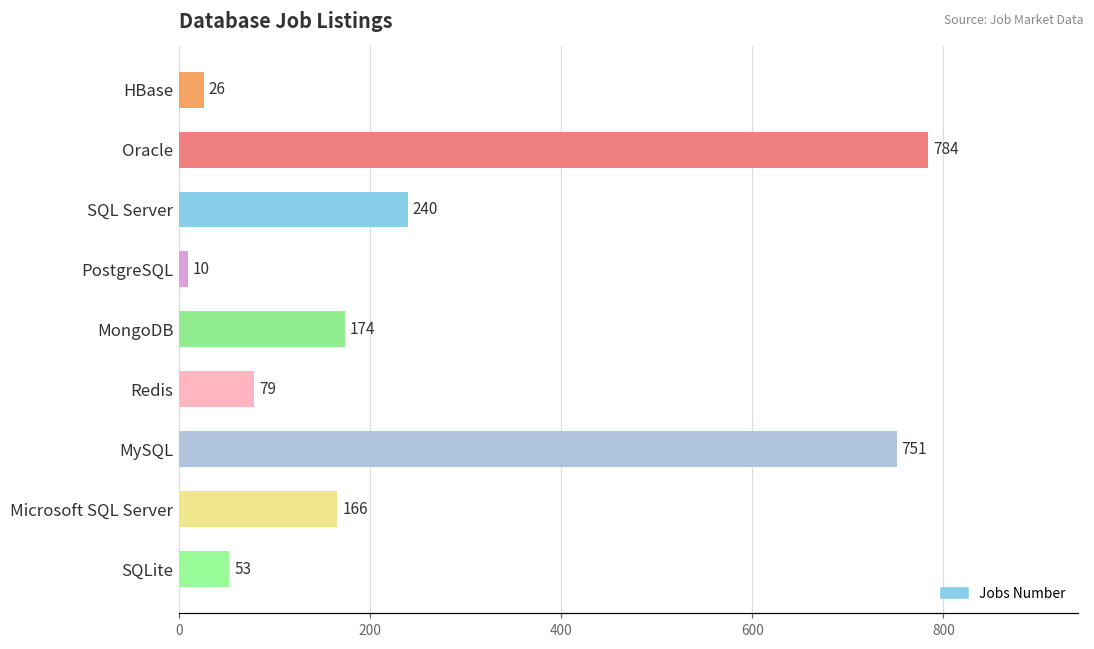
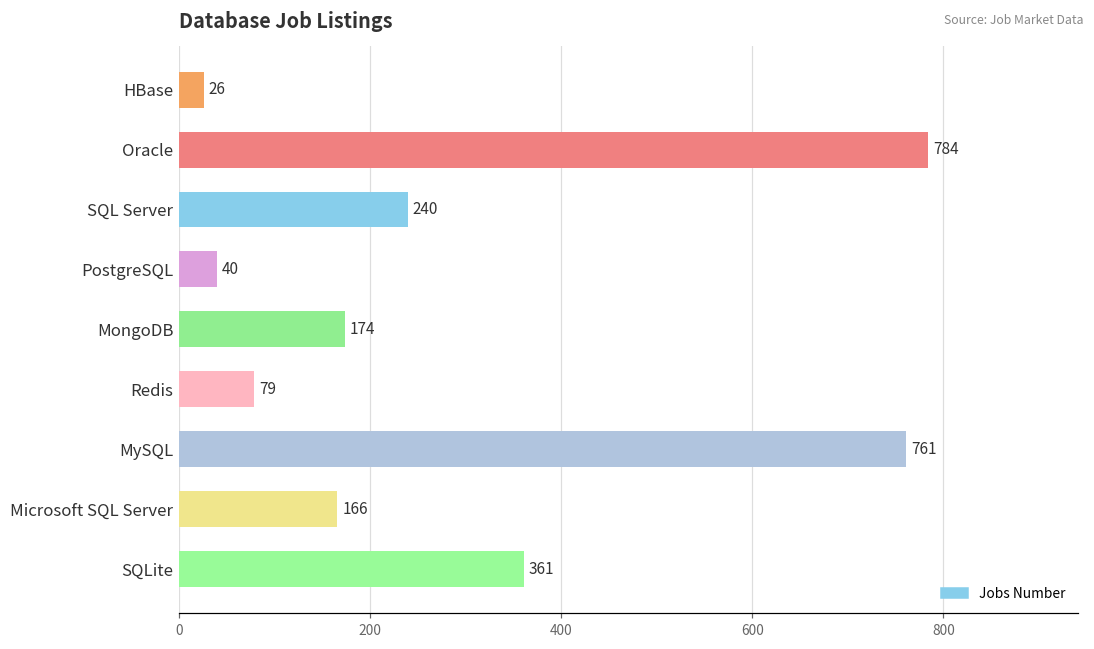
PostgreSQL: 10 -> 40
MySQL: 751 -> 761
SQLite: 53 -> 361
